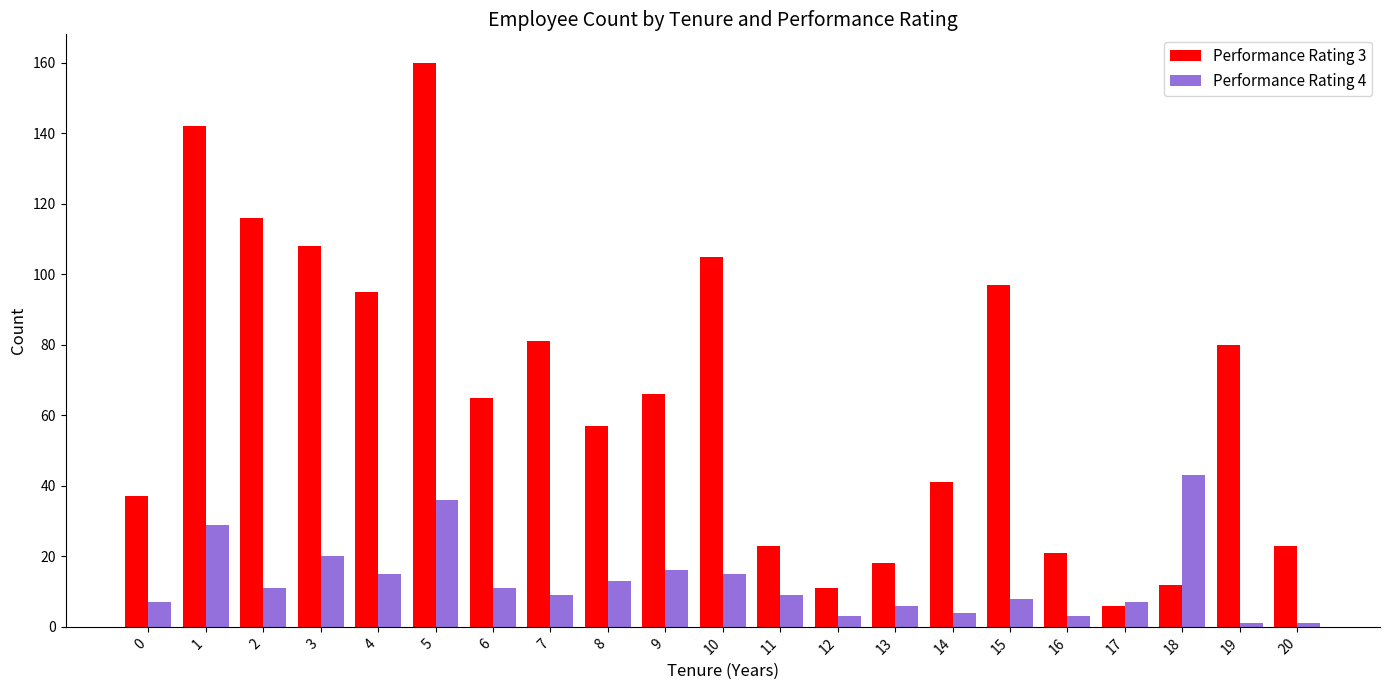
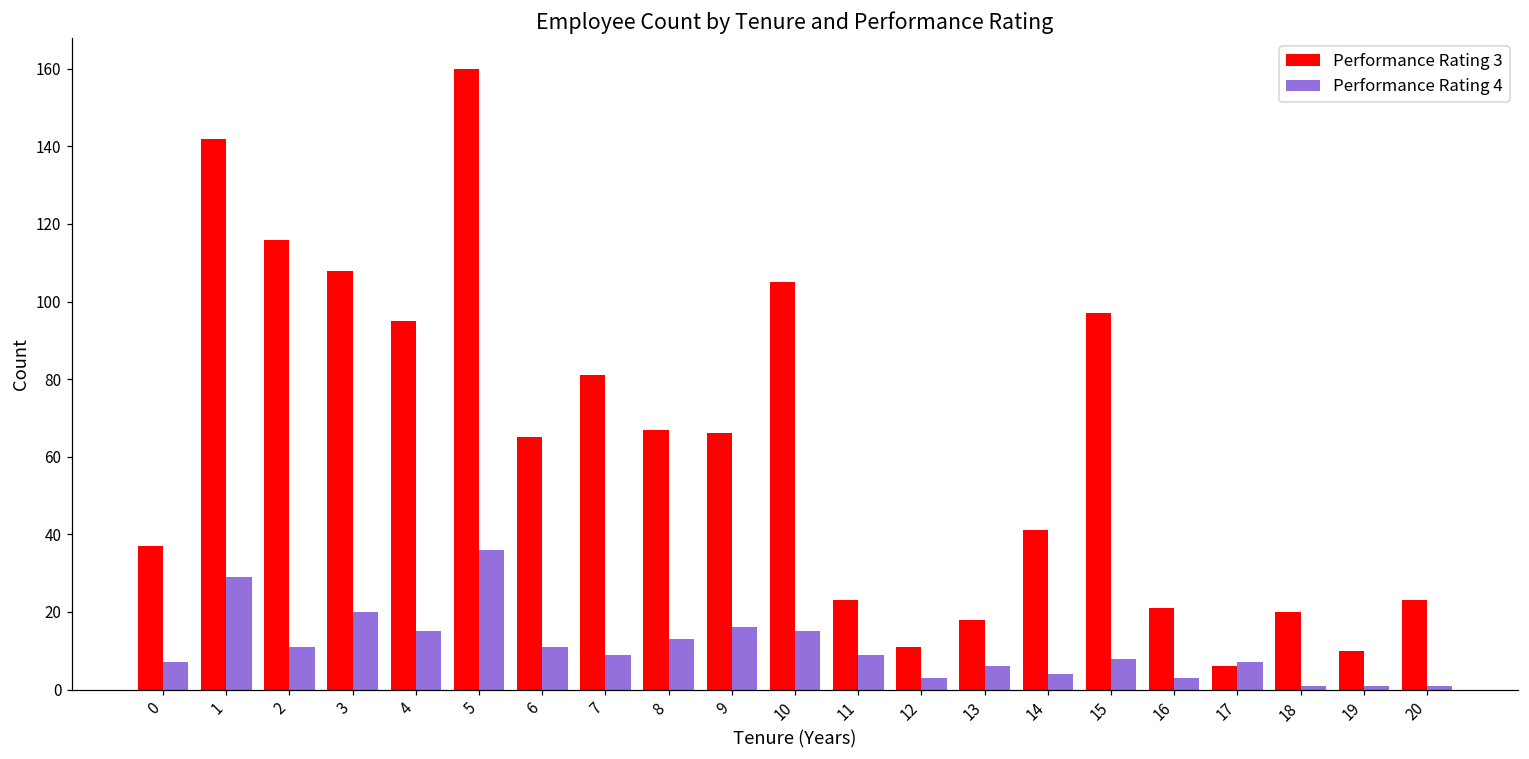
Performance Rating 3, 8: 57 -> 67
Performance Rating 3, 18: 12 -> 20
Performance Rating 4, 18: 43 -> 1
Performance Rating 3, 19: 80 -> 10
